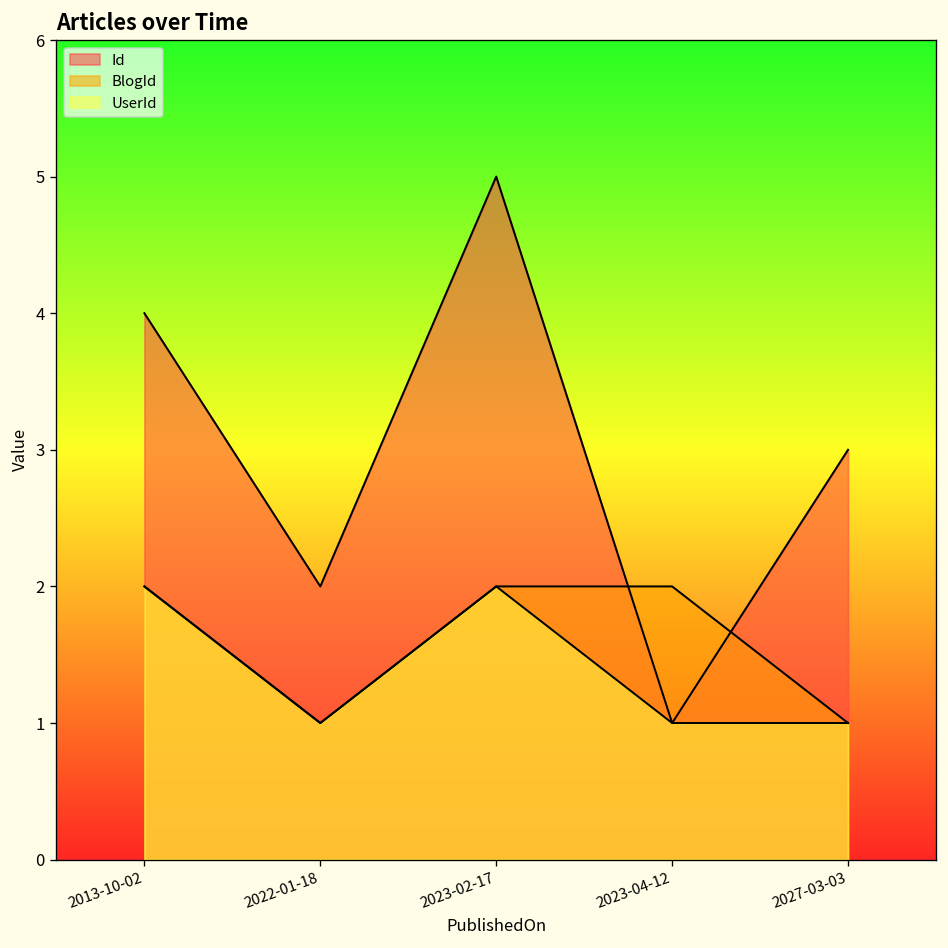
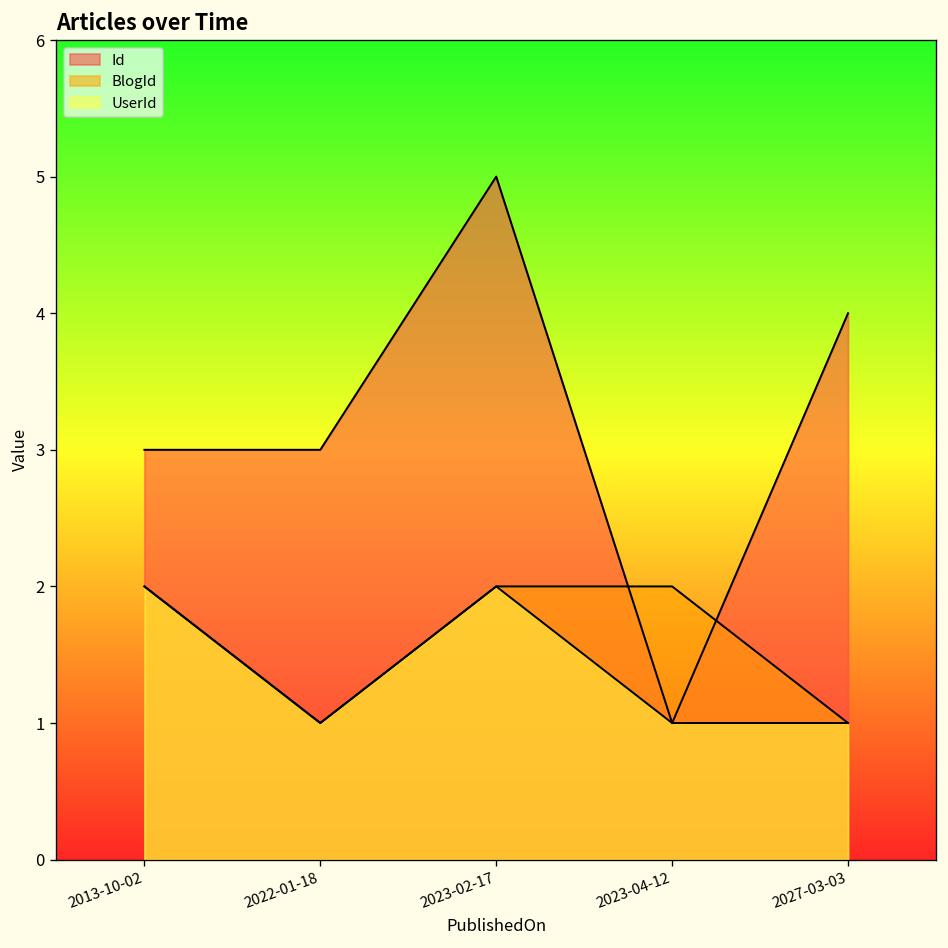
Id, 2013-10-02: 4 -> 3
Id, 2022-01-18: 2 -> 3
Id, 2027-03-03: 3 -> 4
